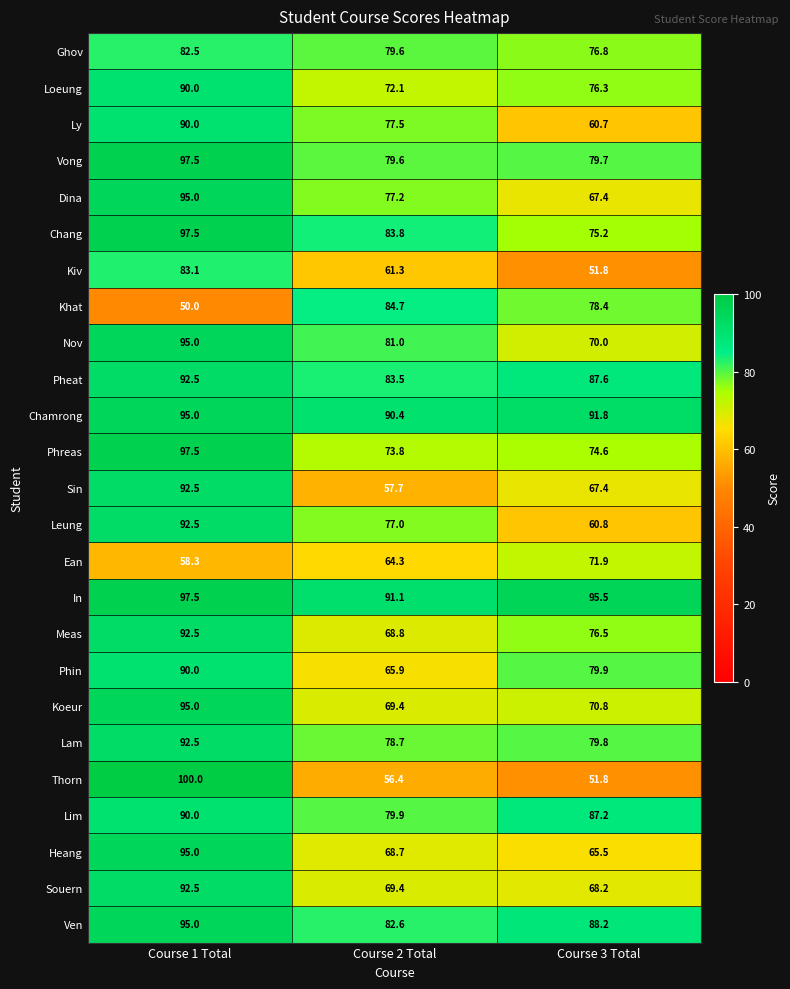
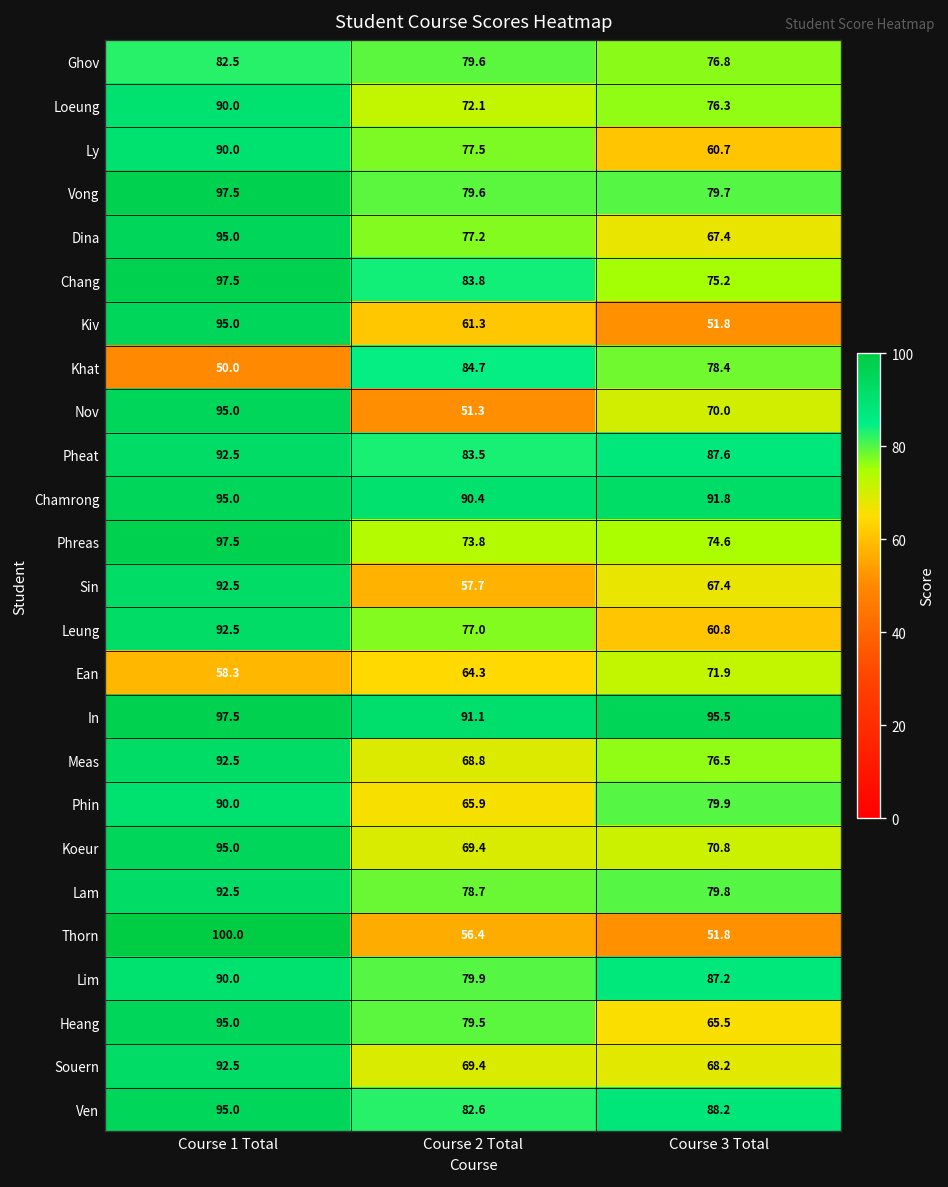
Kiv, Course 1 Total: 83.1 -> 95.0
Nov, Course 2 Total: 81.0 -> 51.3
Heang, Course 2 Total: 68.7 -> 79.5
